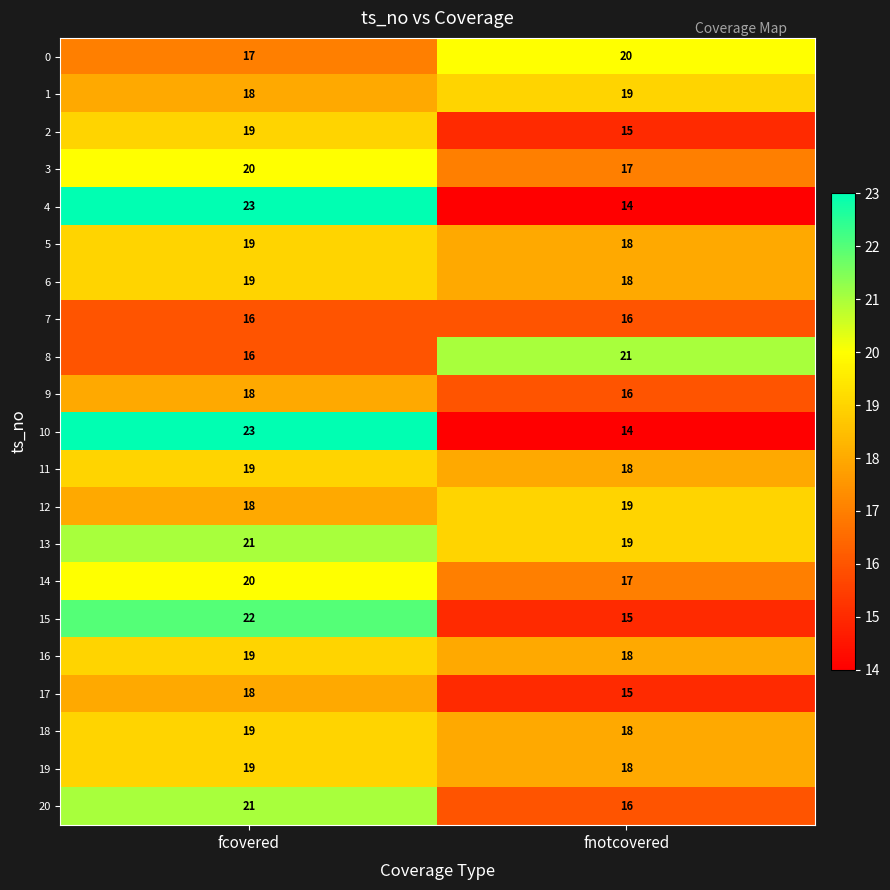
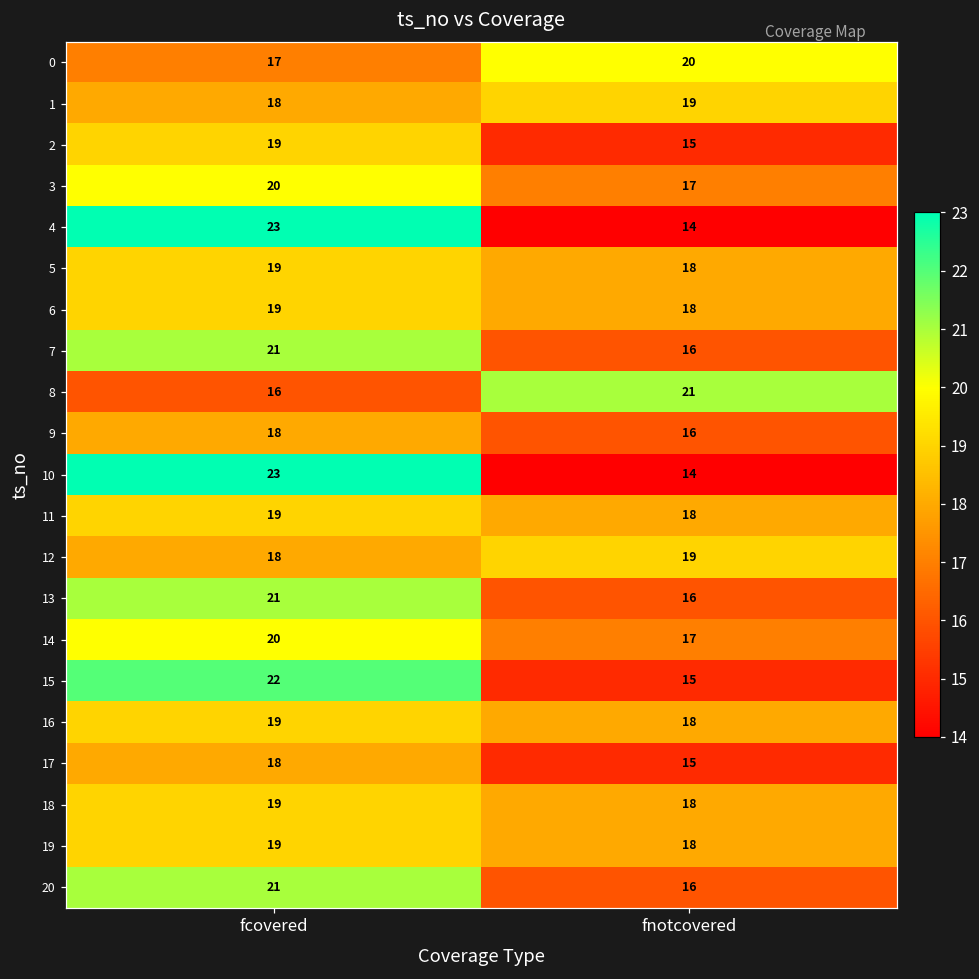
7, fcovered: 16 -> 21
13, fnotcovered: 19 -> 16
